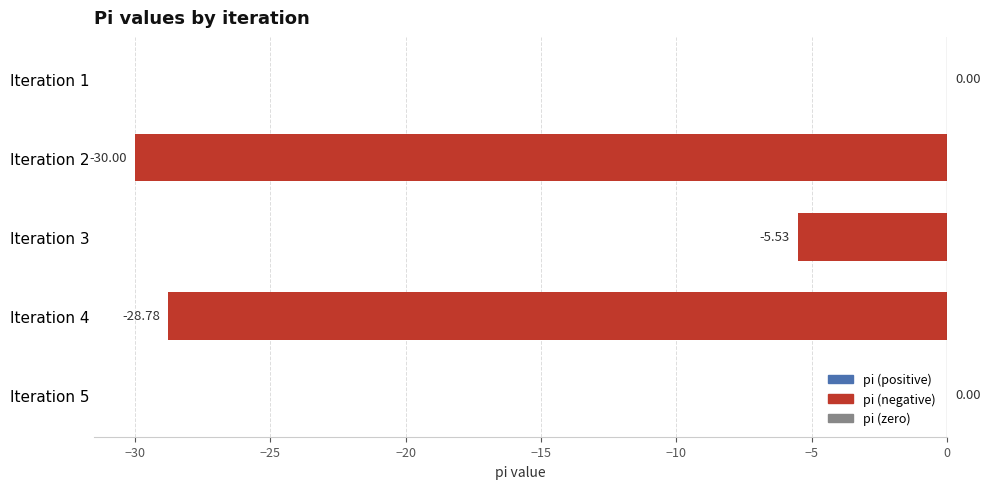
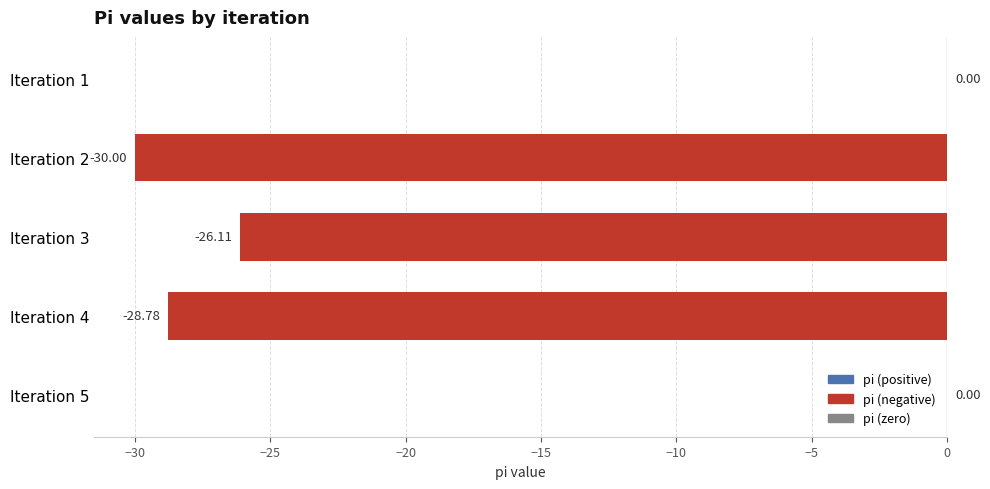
Iteration 3: -5.53 -> -26.11
